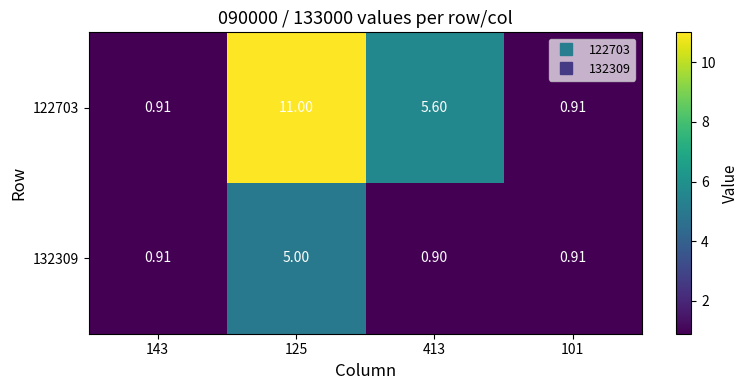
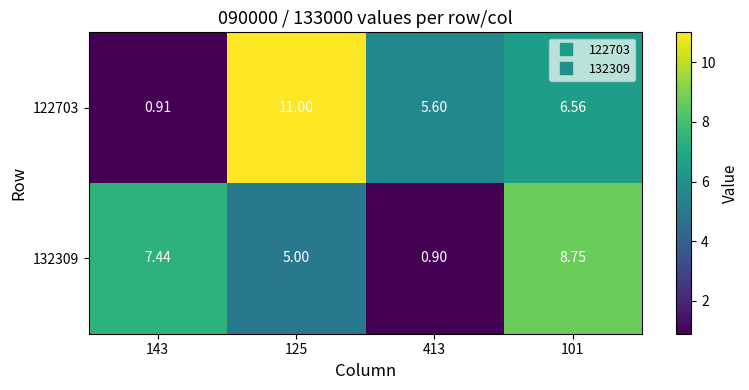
122703, 101: 0.91 -> 6.56
132309, 143: 0.91 -> 7.44
132309, 101: 0.91 -> 8.75
